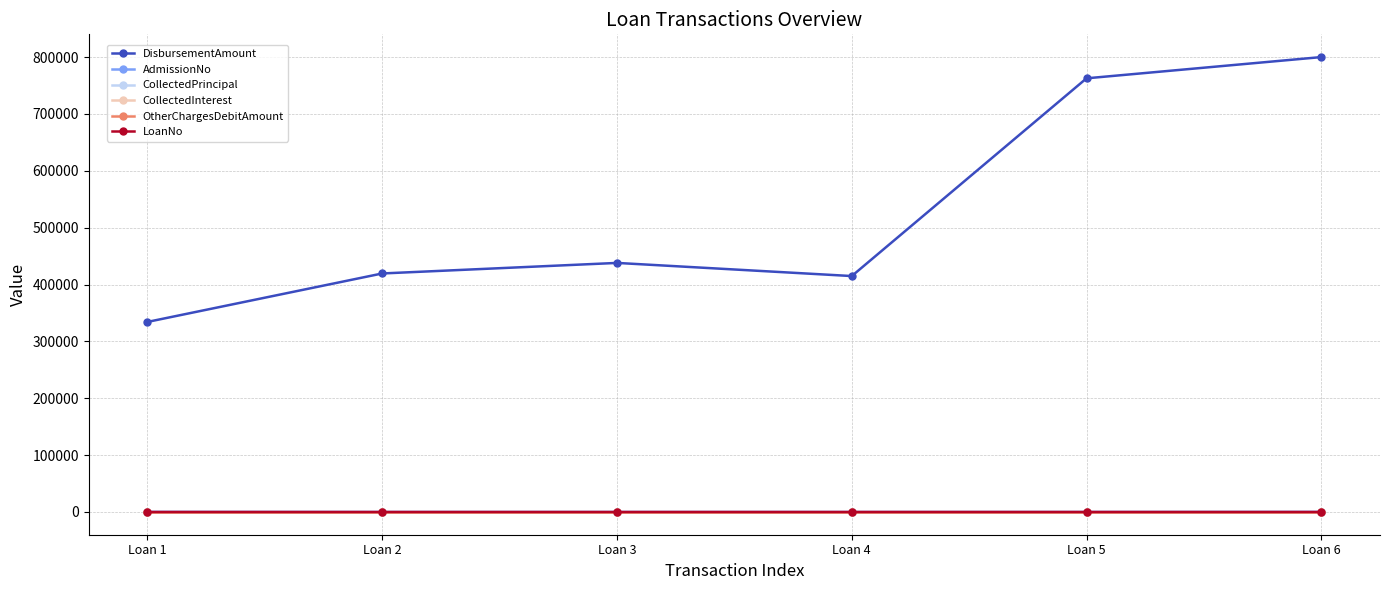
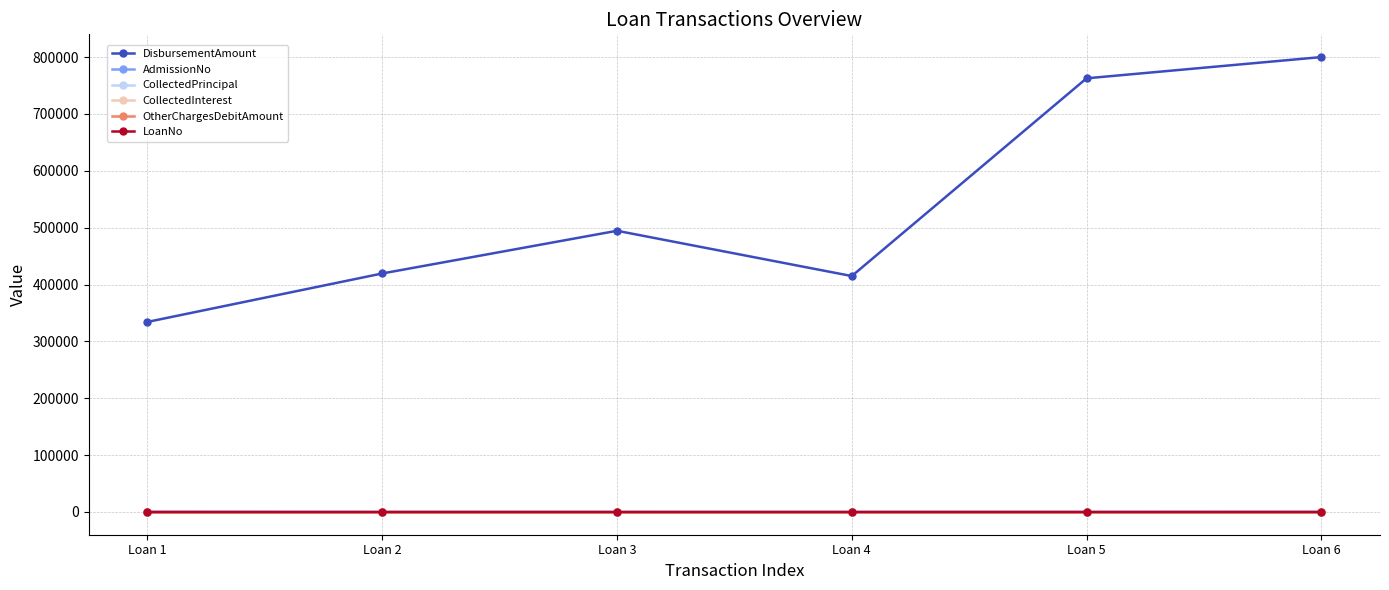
DisbursementAmount, Loan 3: 440000 -> 490000
